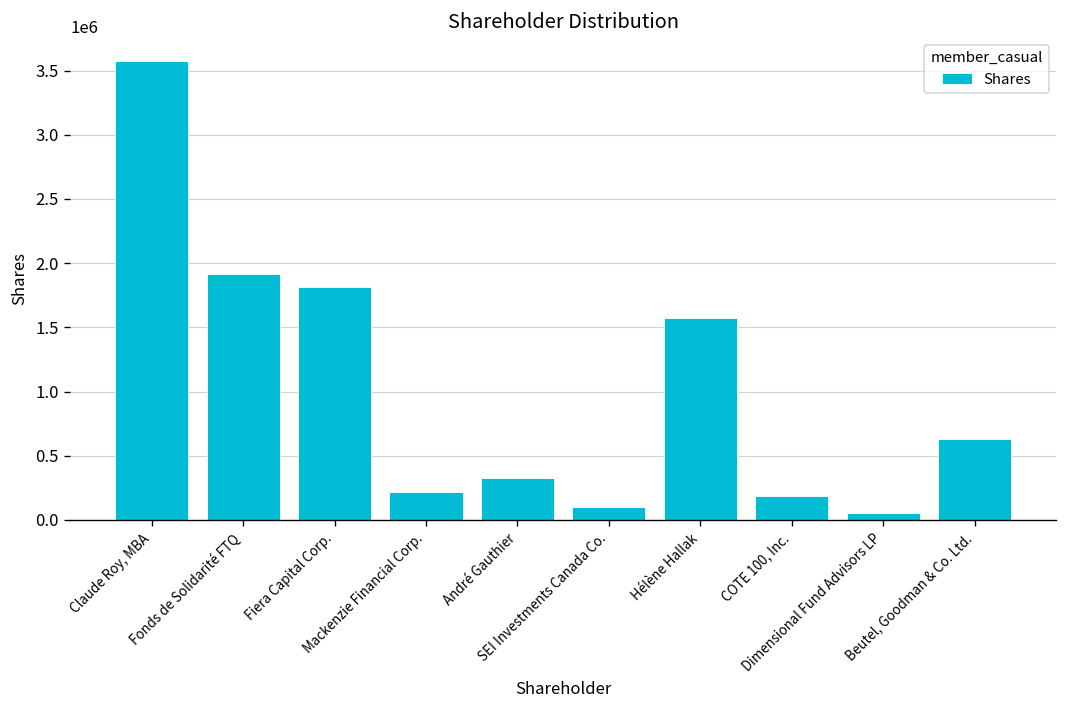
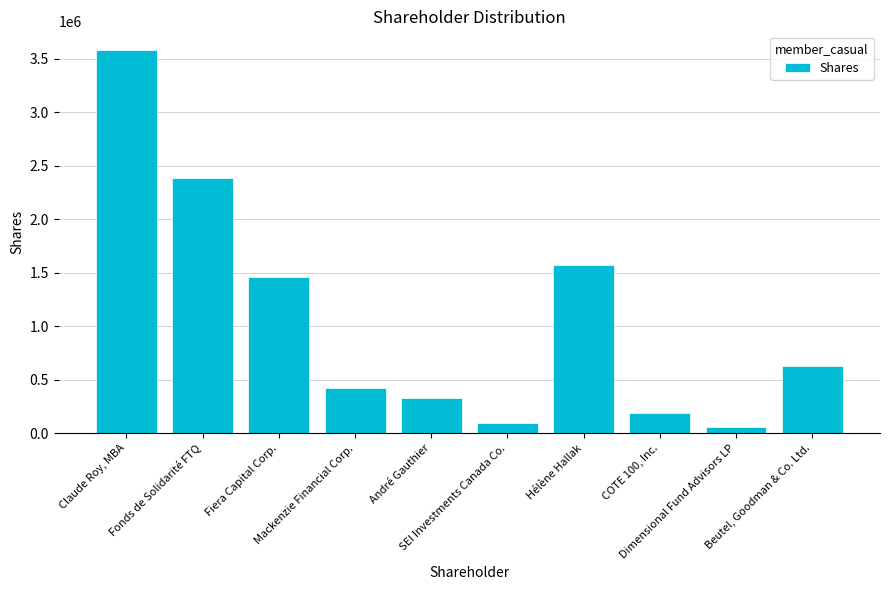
Fonds de Solidarité FTQ: 1920000 -> 2390000
Fiera Capital Corp.: 1810000 -> 1460000
Mackenzie Financial Corp.: 220000 -> 430000
